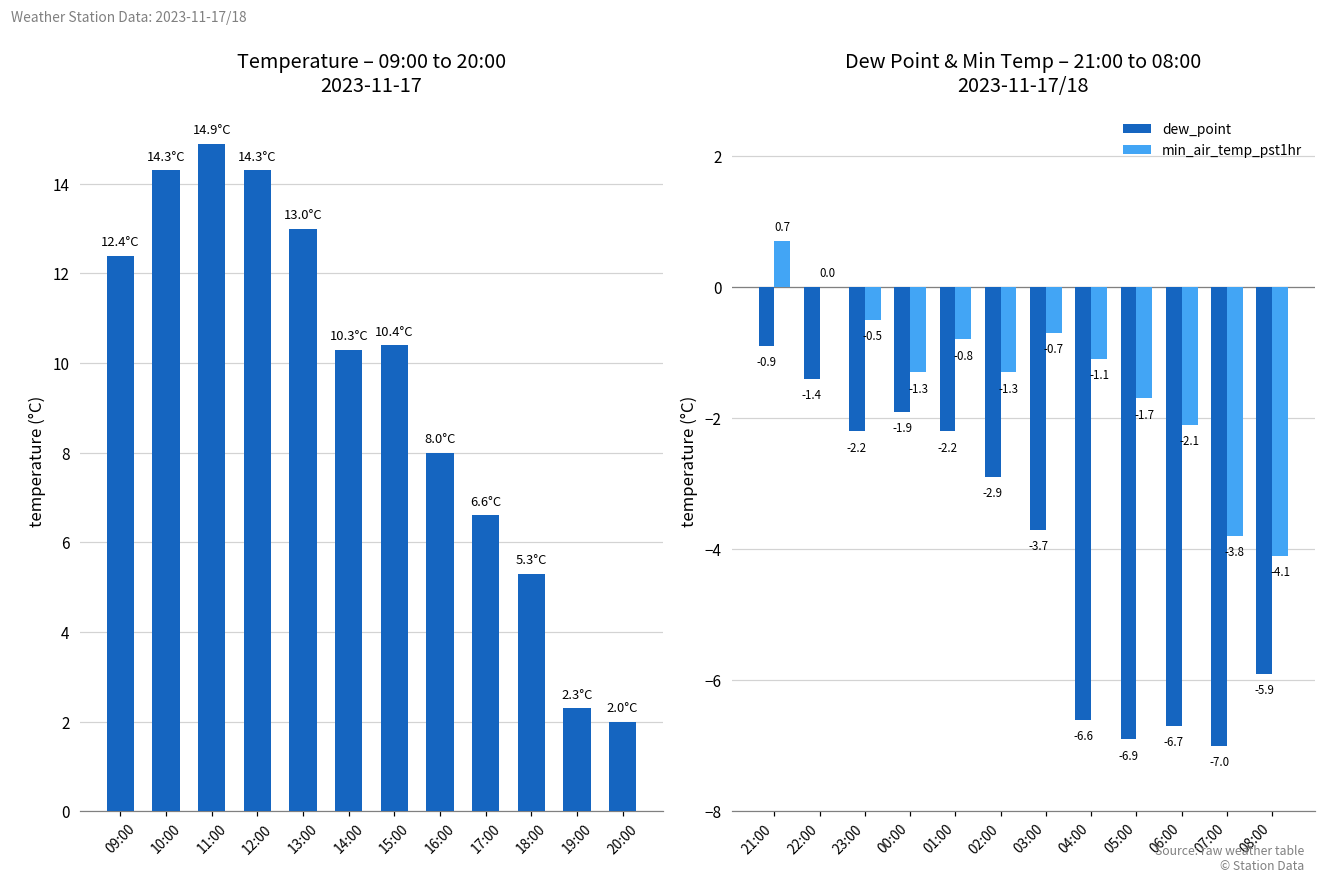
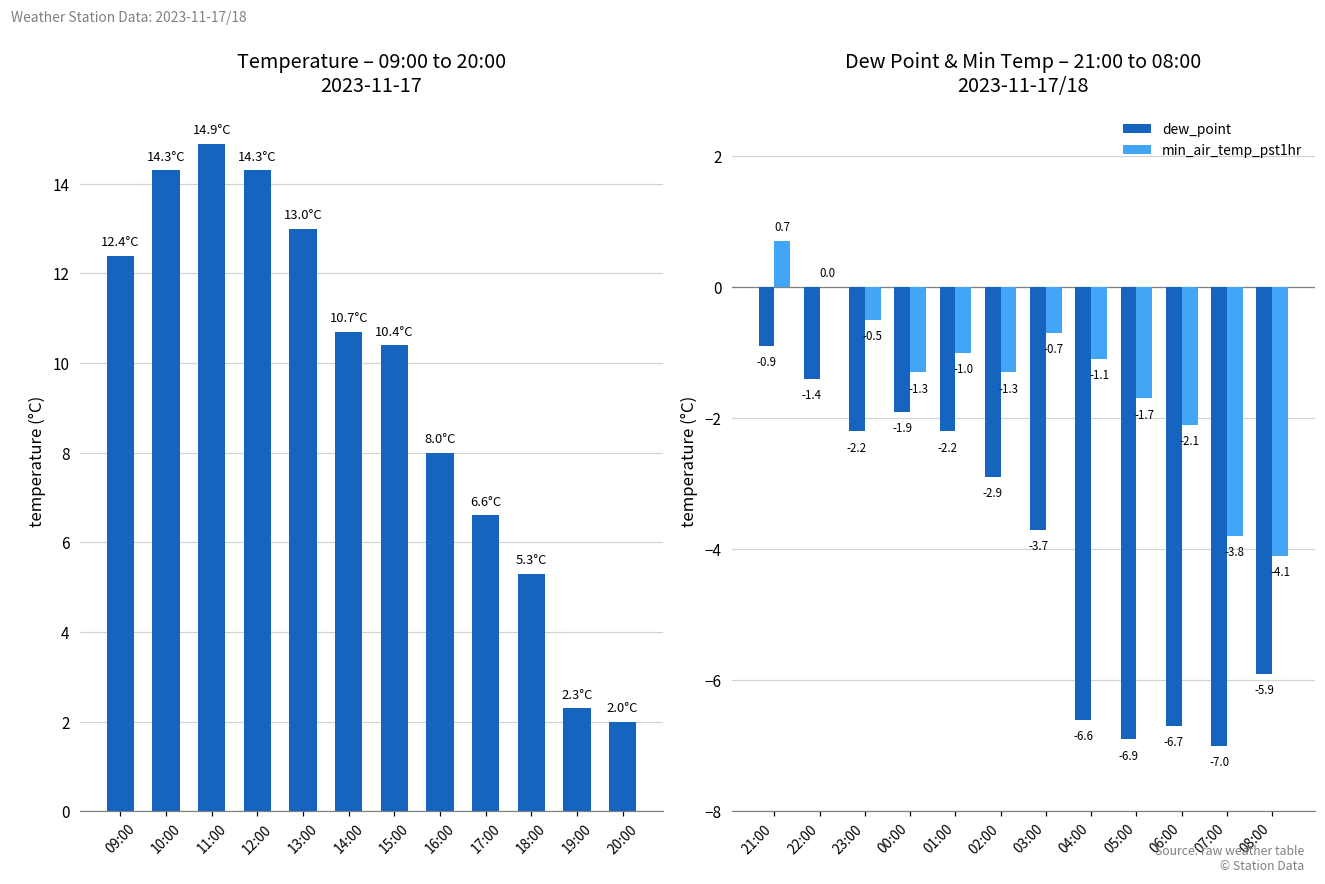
Temperature – 09:00 to 20:00 2023-11-17, 14:00: 10.3°C -> 10.7°C
Dew Point & Min Temp – 21:00 to 08:00 2023-11-17/18, min_air_temp_pst1hr, 01:00: -0.8 -> -1.0
